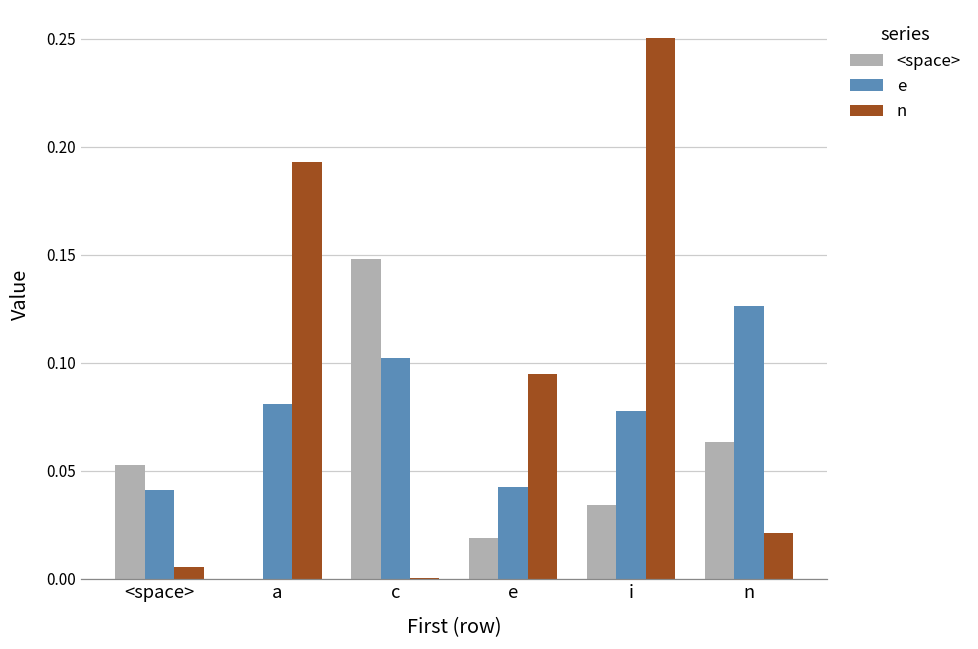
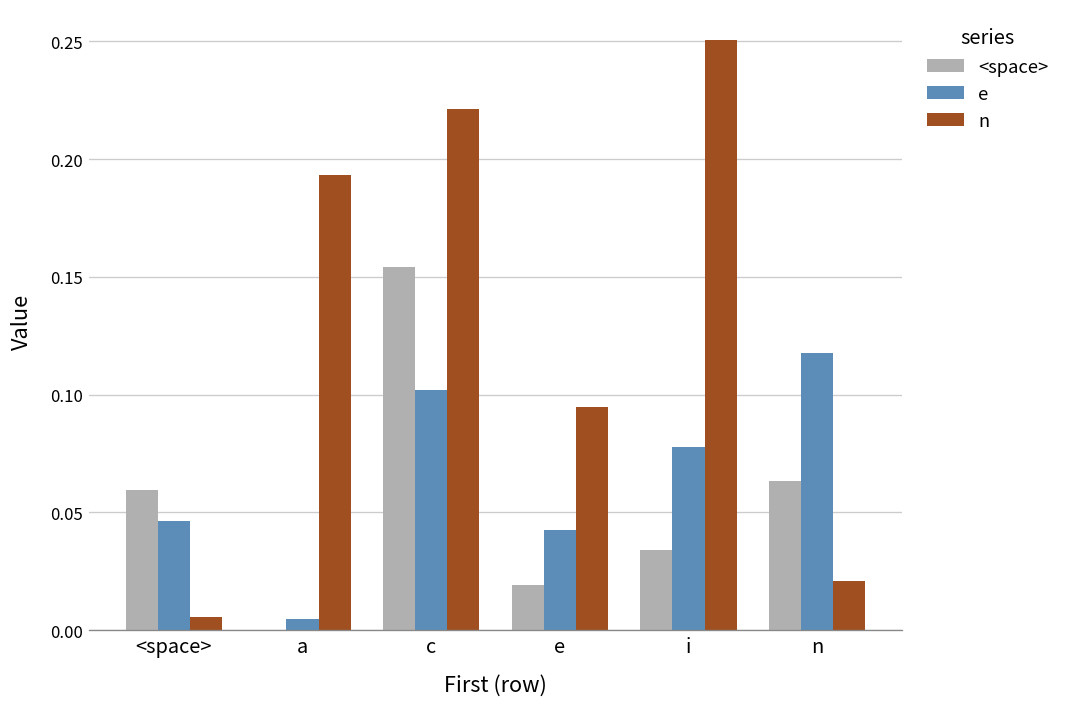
<space>, <space>: 0.053 -> 0.060
e, <space>: 0.041 -> 0.046
e, a: 0.081 -> 0.005
<space>, c: 0.148 -> 0.154
n, c: 0.000 -> 0.221
e, n: 0.126 -> 0.118
